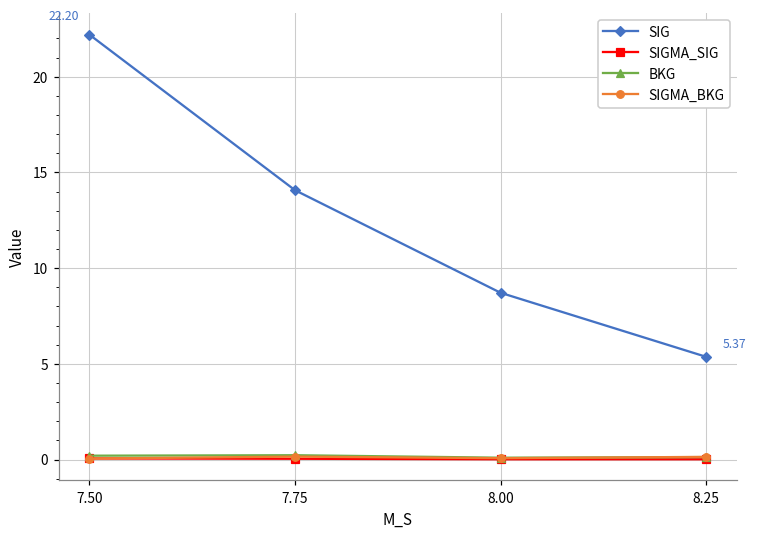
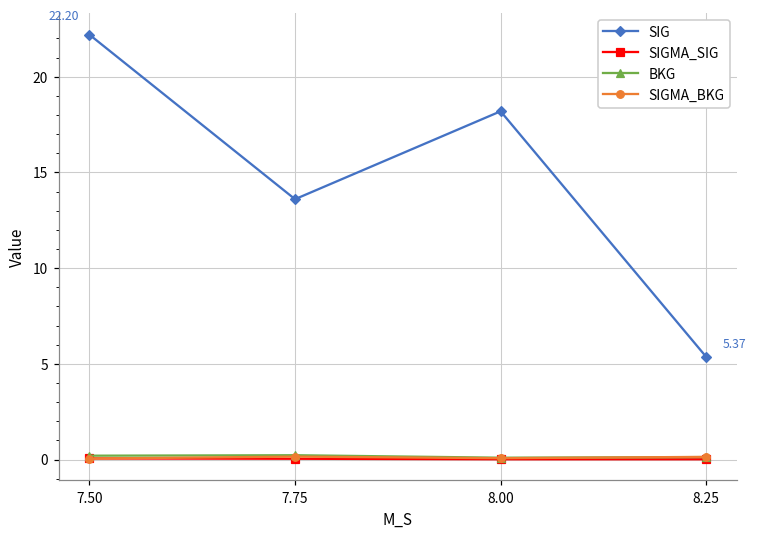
SIG, 7.75: 14.1 -> 13.6
SIG, 8.00: 8.7 -> 18.2
